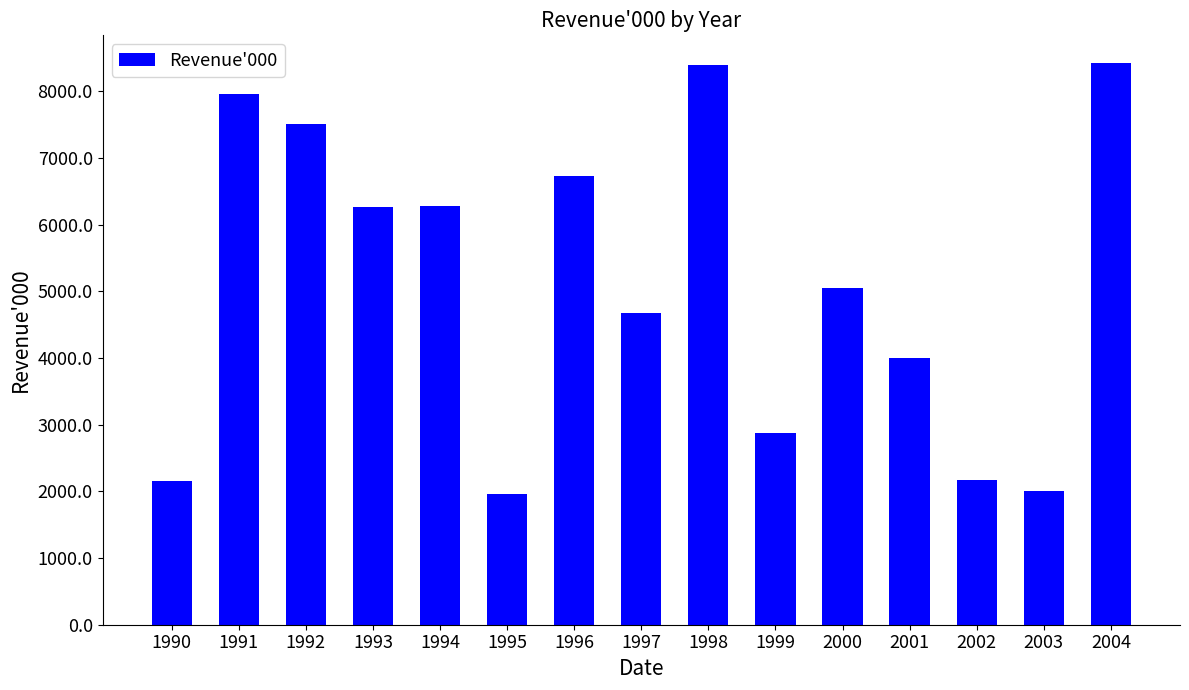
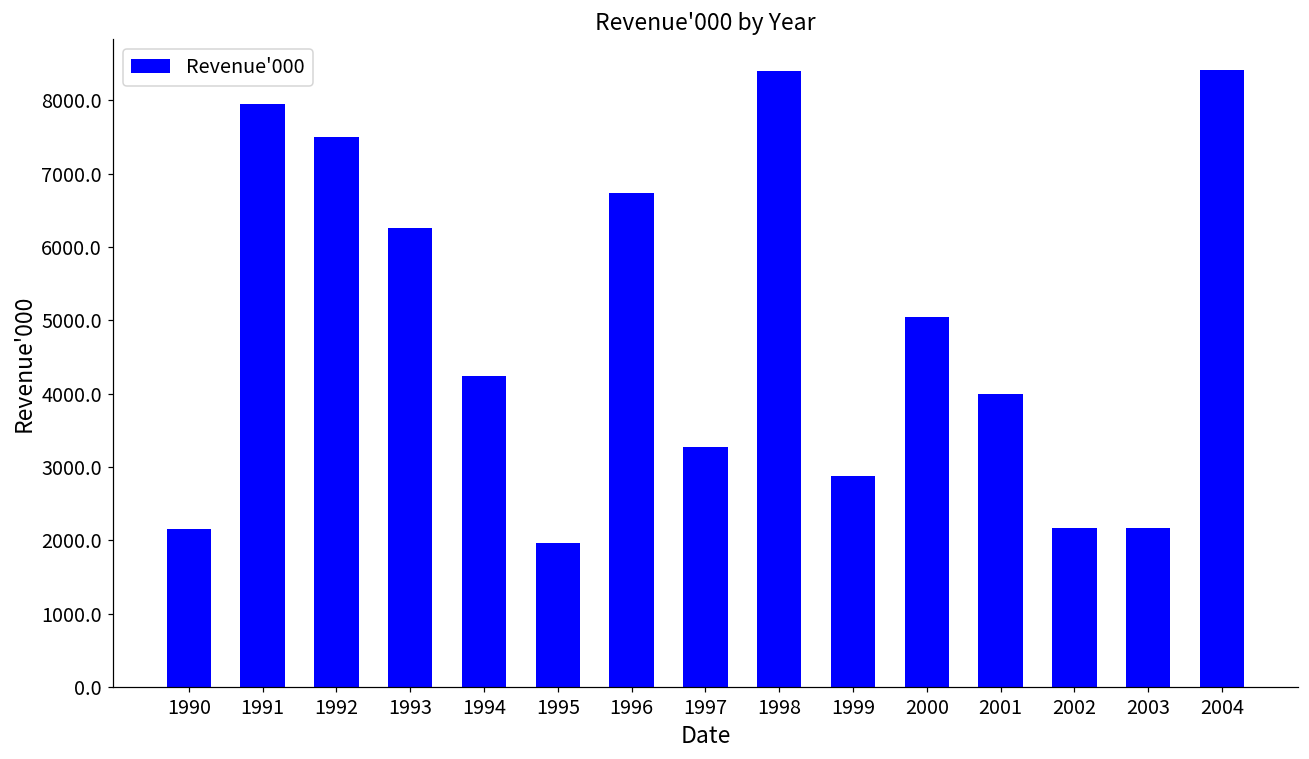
1994: 6300 -> 4200
1997: 4700 -> 3300
2003: 2000 -> 2200
